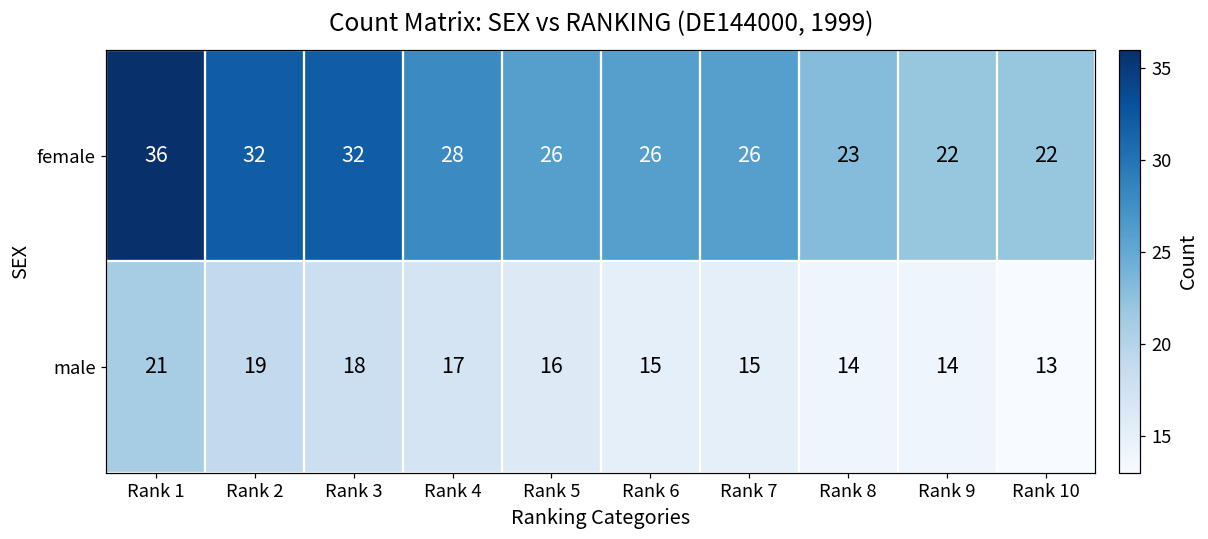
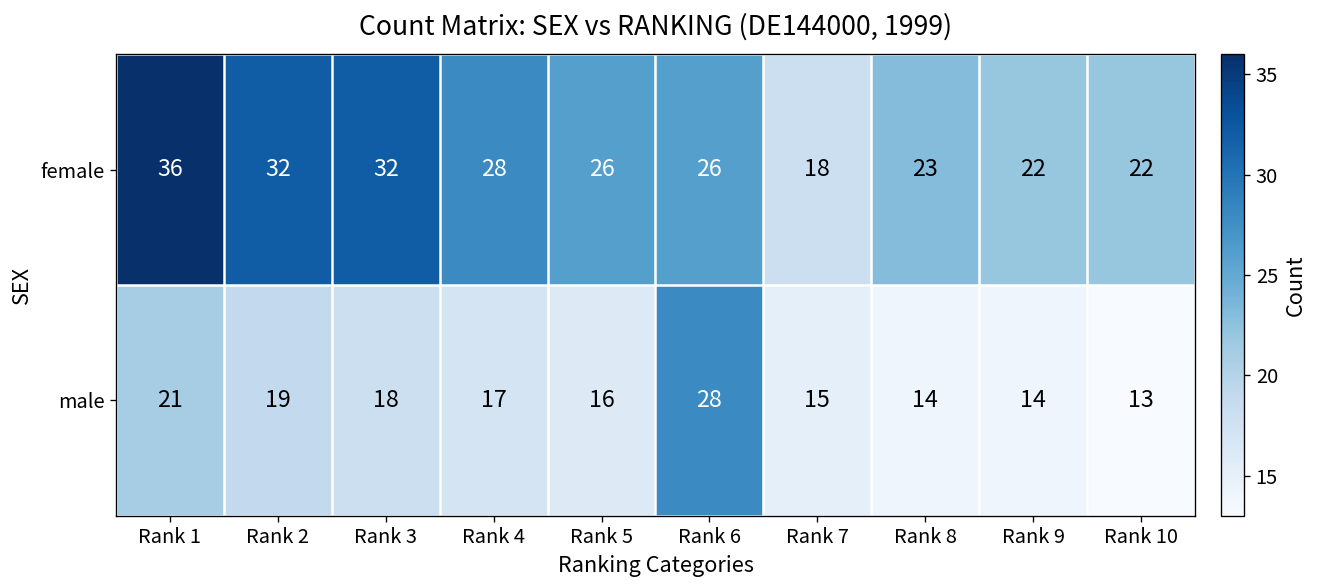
female, Rank 7: 26 -> 18
male, Rank 6: 15 -> 28
